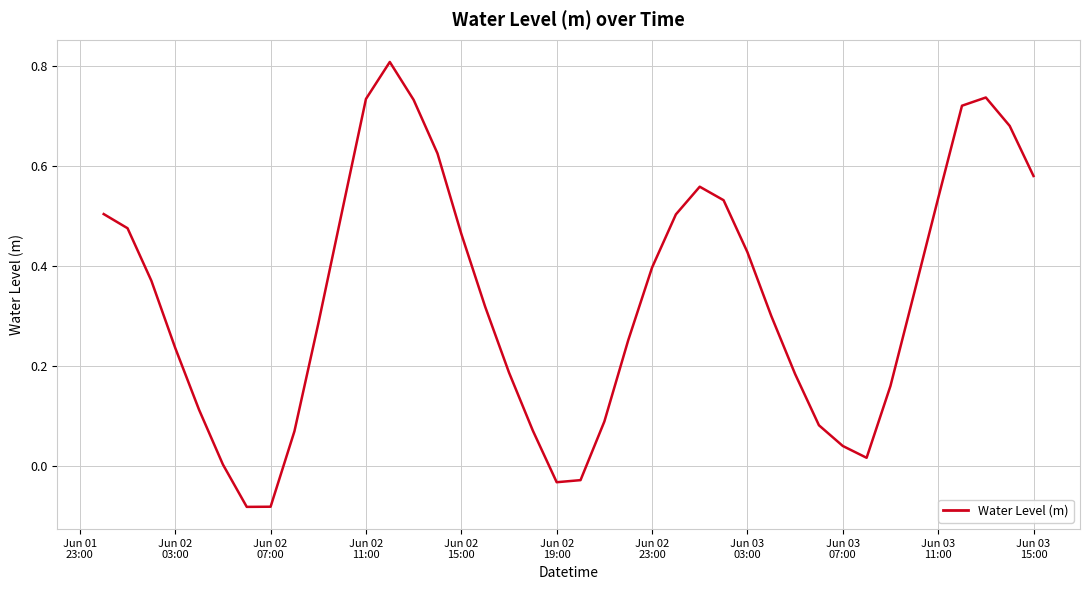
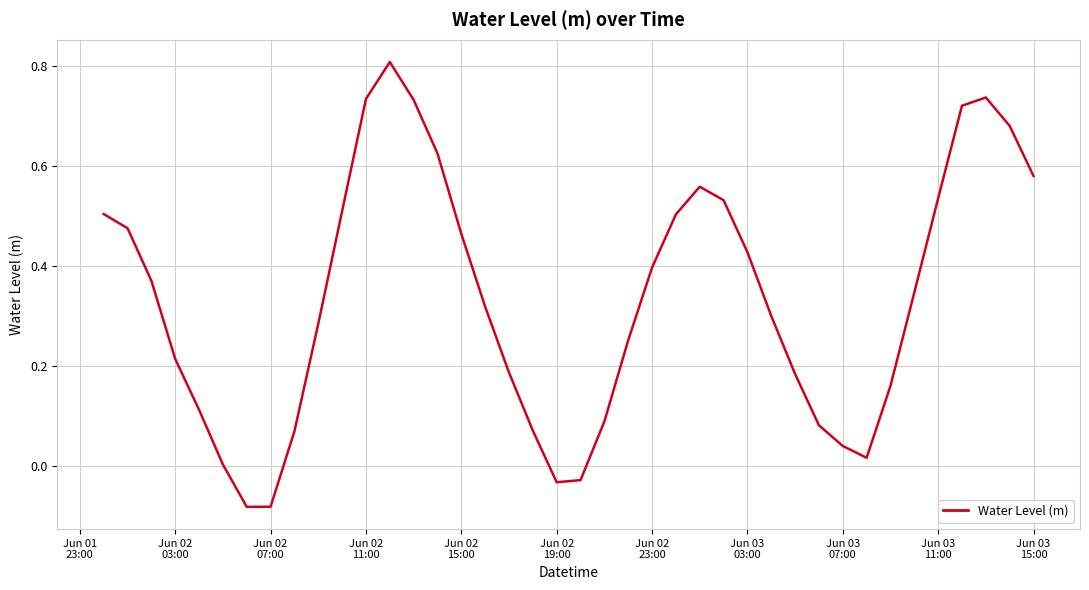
Jun 02 03:00: 0.24 -> 0.21
